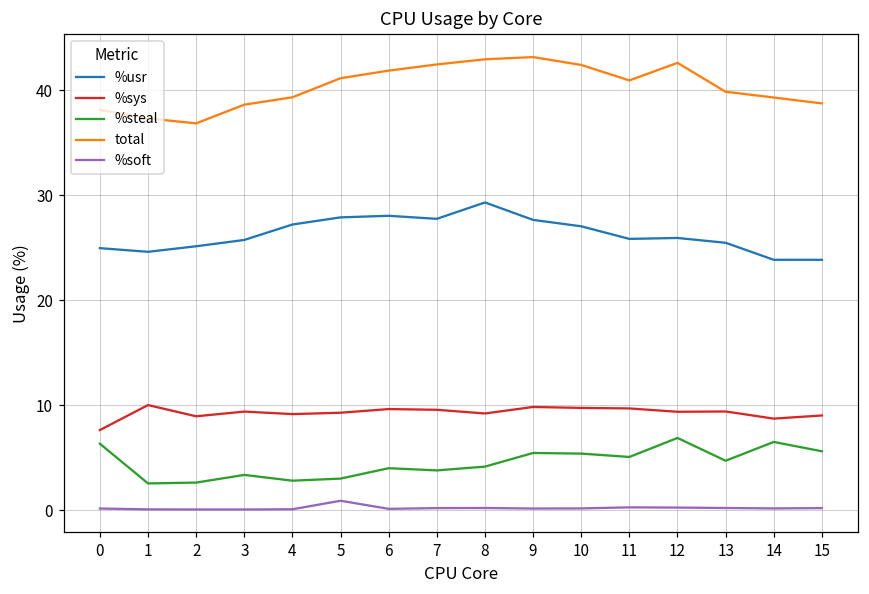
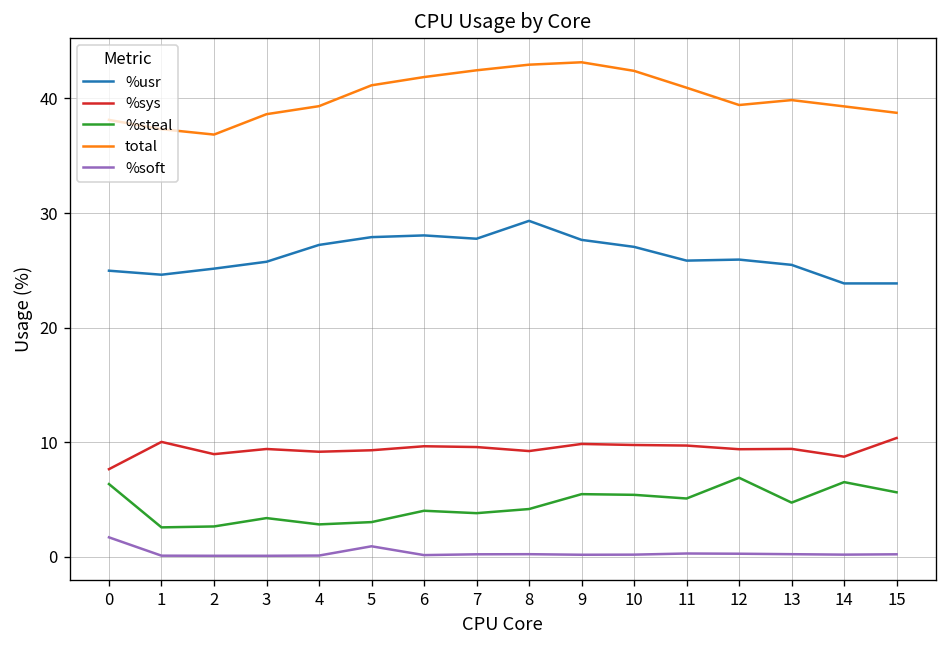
%soft, 0: 0 -> 2
total, 12: 43 -> 39
%sys, 15: 9 -> 10
